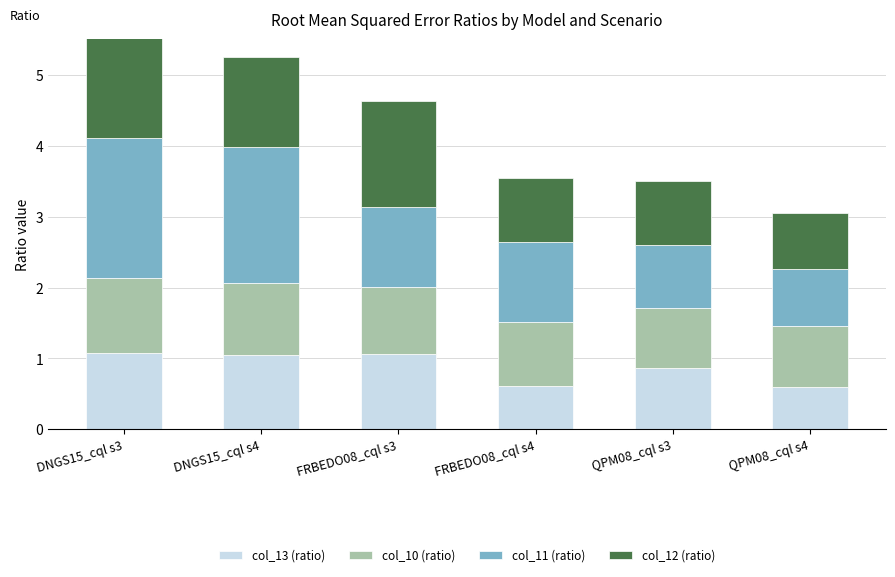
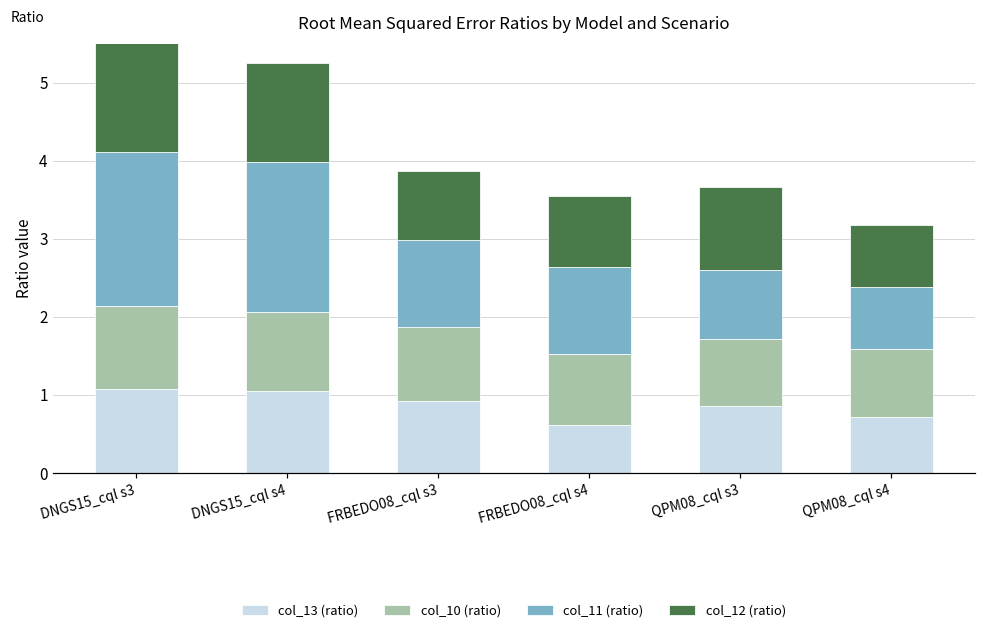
col_13 (ratio), FRBEDO08_cql s3: 1.1 -> 0.9
col_12 (ratio), FRBEDO08_cql s3: 1.5 -> 0.9
col_12 (ratio), QPM08_cql s3: 0.9 -> 1.1
col_13 (ratio), QPM08_cql s4: 0.6 -> 0.7
